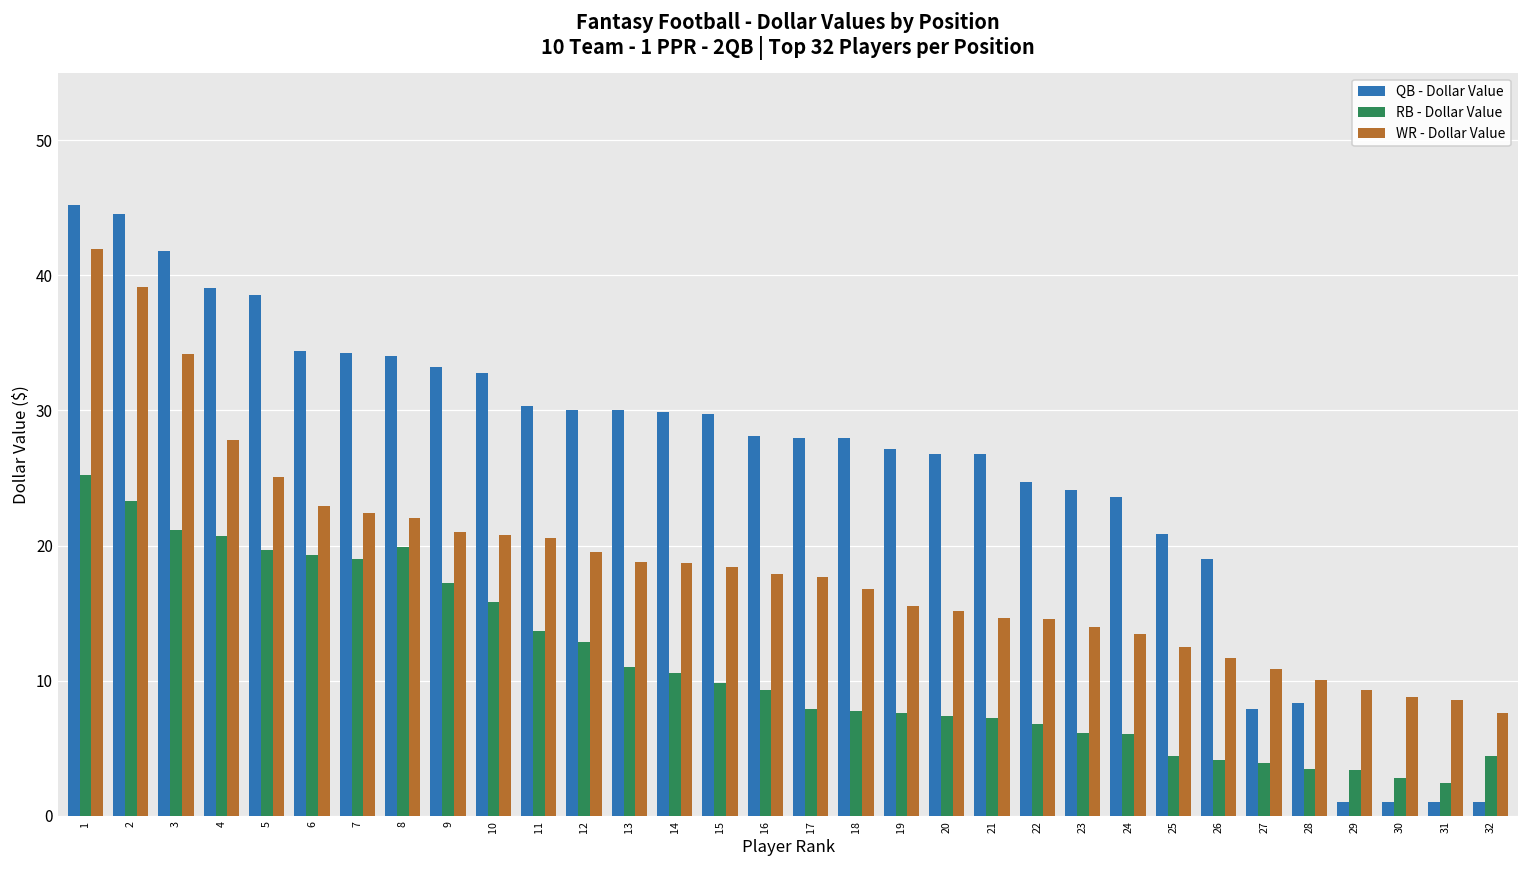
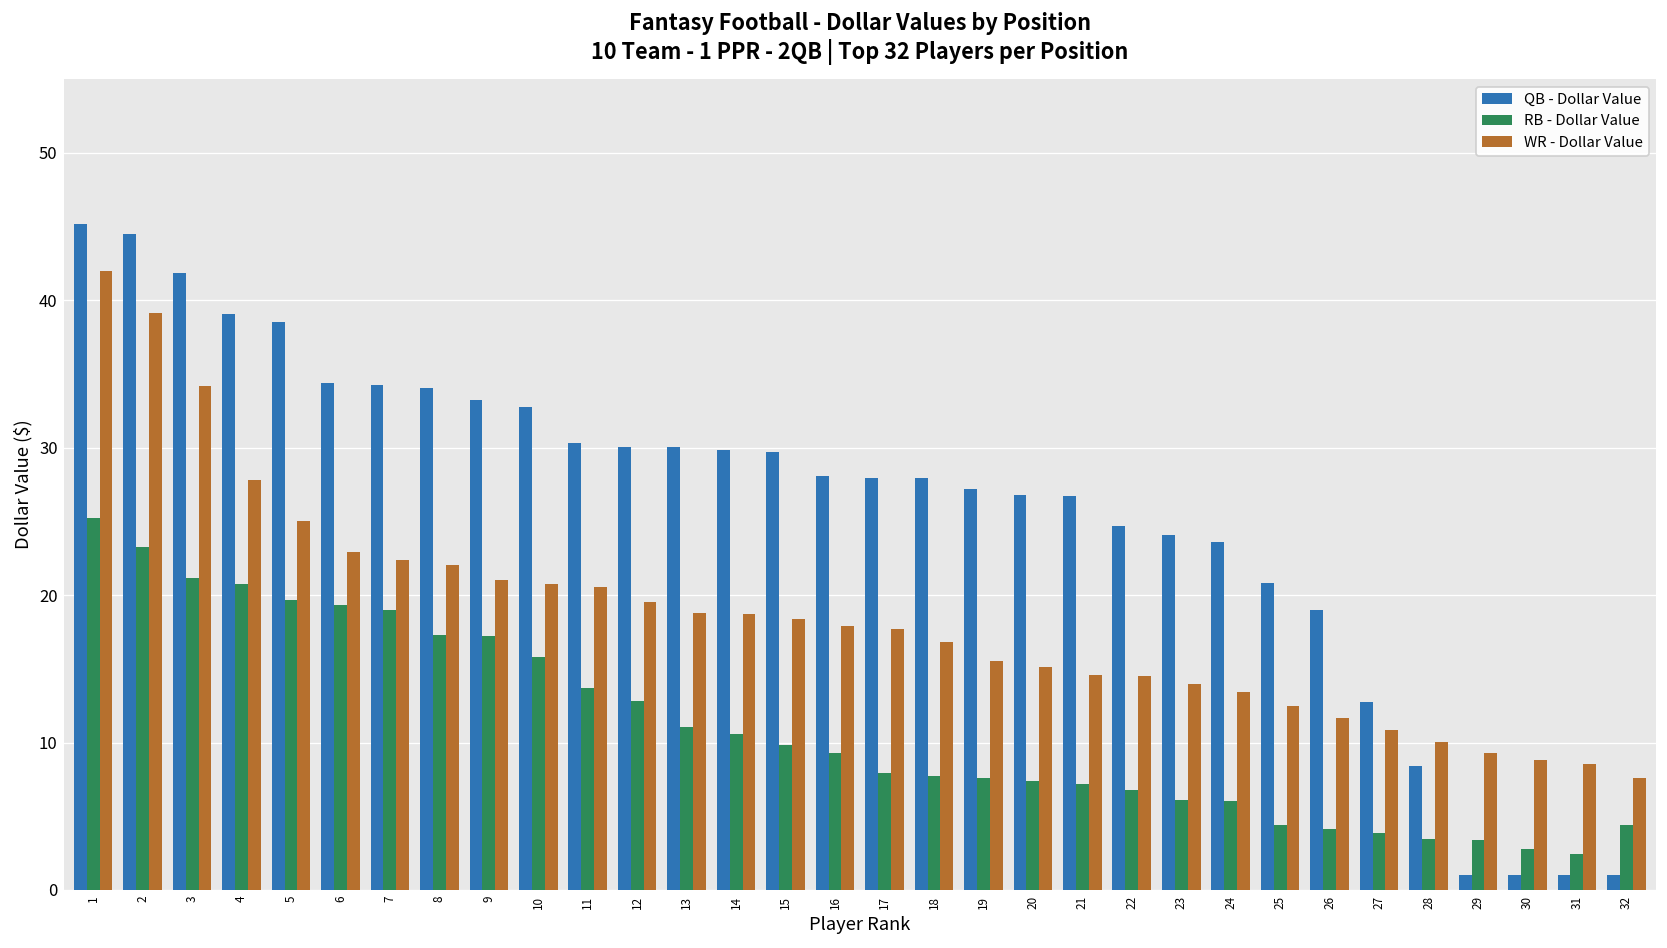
RB - Dollar Value, 8: 19.9 -> 17.3
QB - Dollar Value, 27: 7.9 -> 12.8
